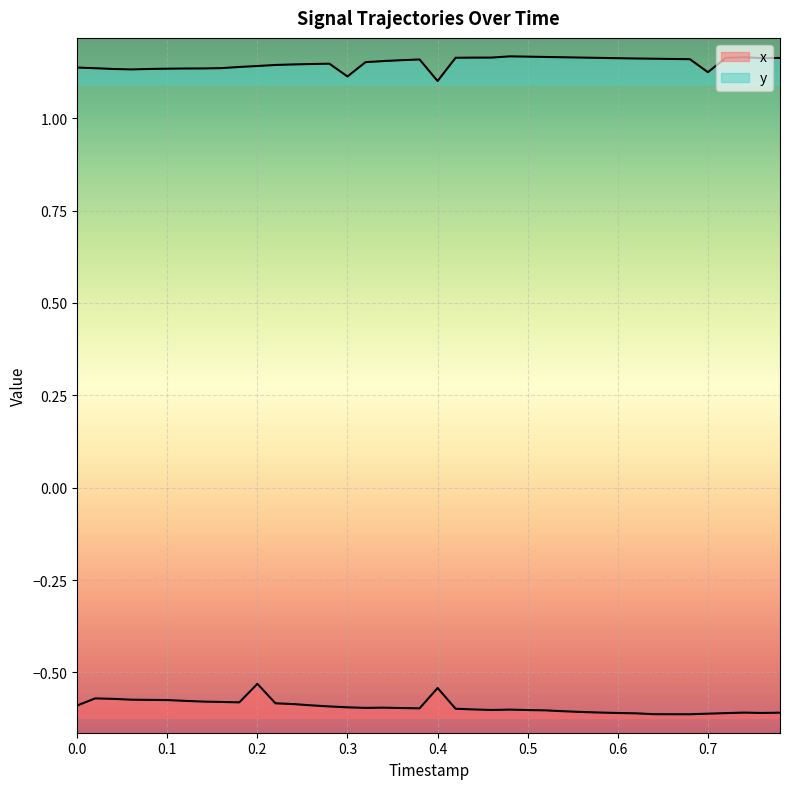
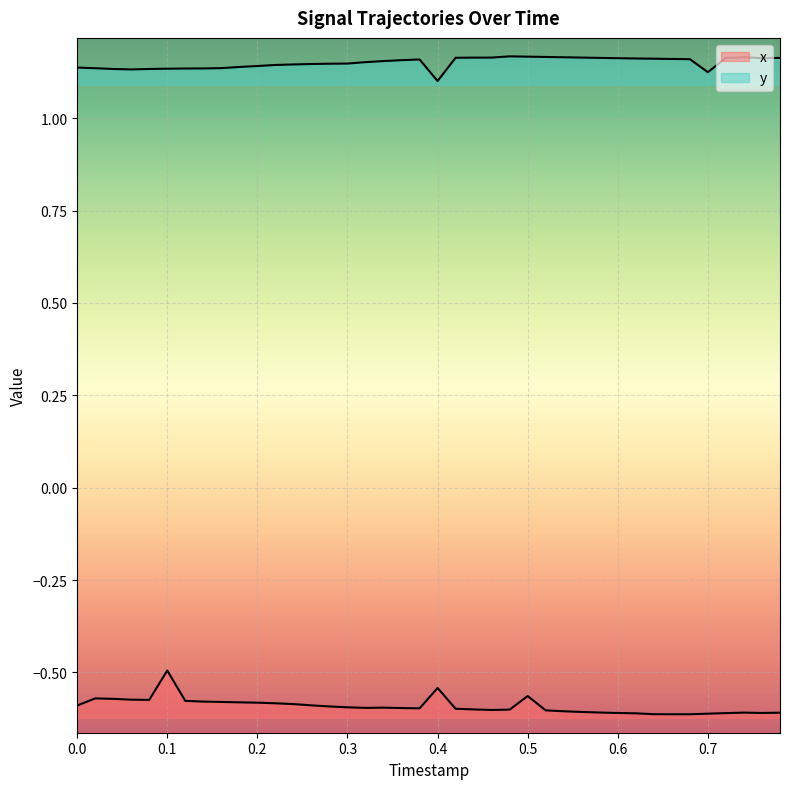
x, 0.1: -0.57 -> -0.49
x, 0.2: -0.53 -> -0.58
y, 0.3: 1.11 -> 1.15
x, 0.5: -0.60 -> -0.56
